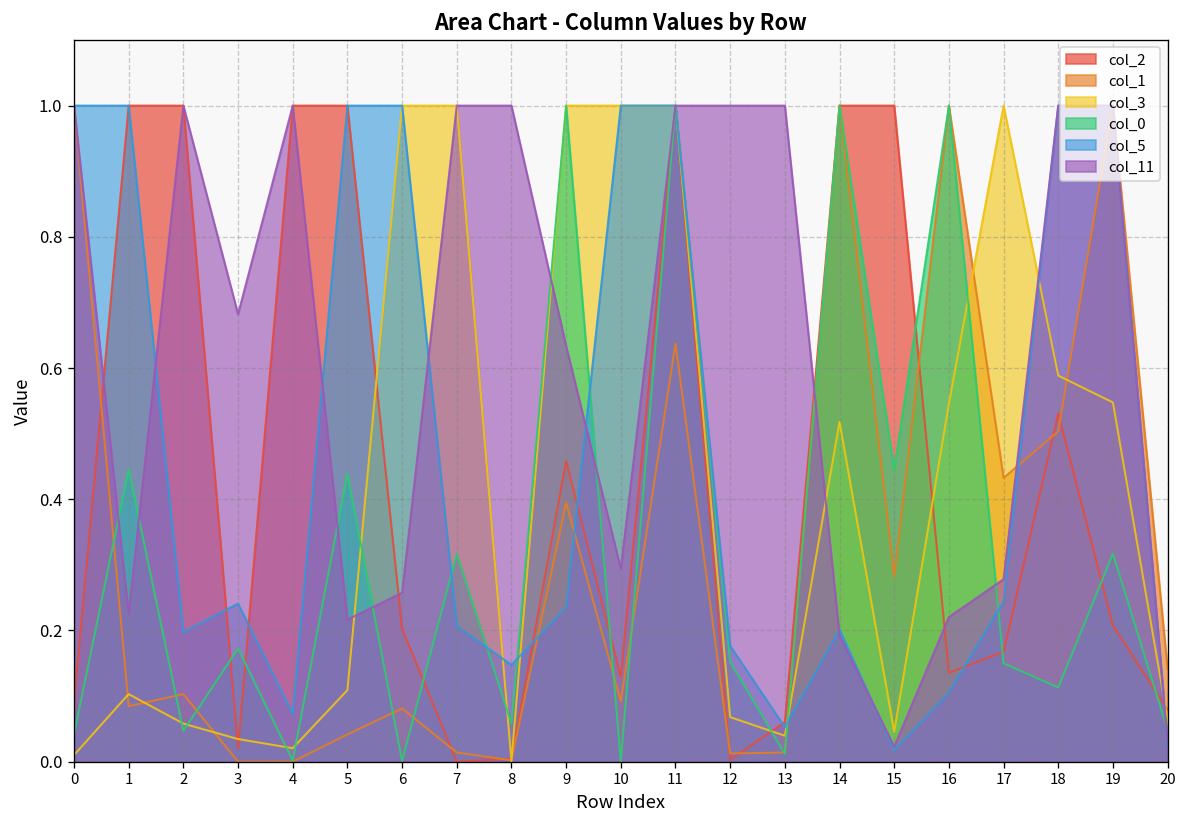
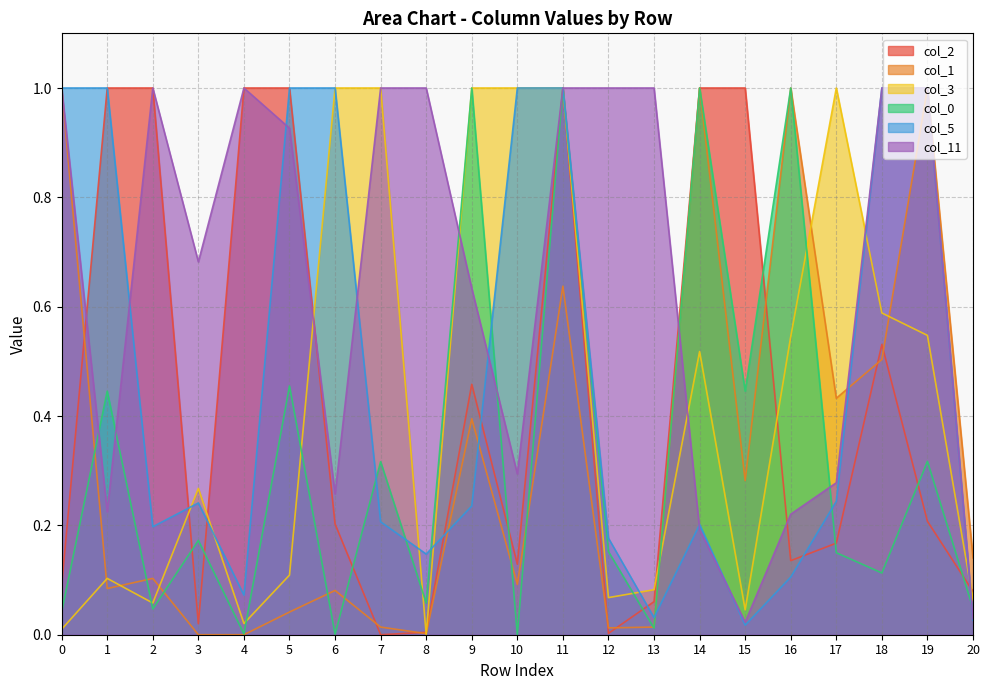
col_3, 3: 0.03 -> 0.27
col_0, 5: 0.44 -> 0.46
col_11, 5: 0.22 -> 0.93
col_3, 13: 0.04 -> 0.08
col_5, 13: 0.05 -> 0.03
